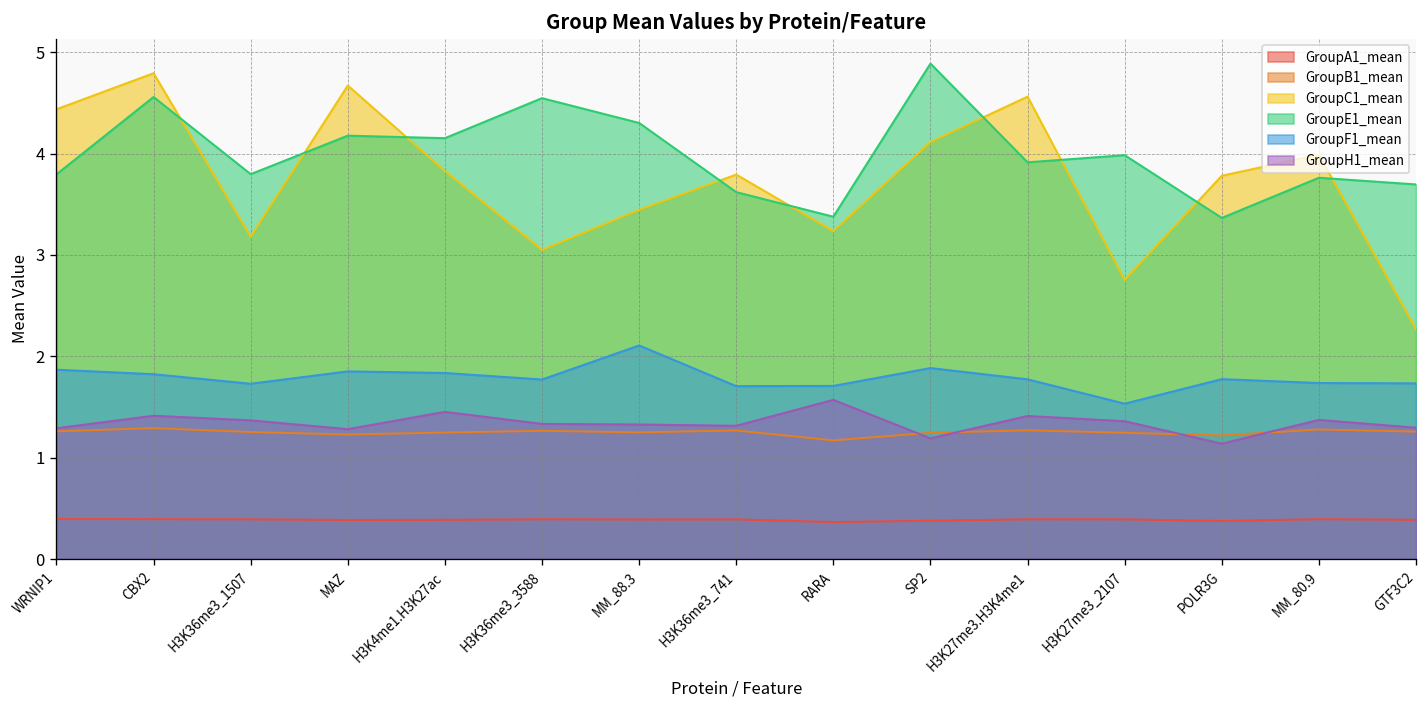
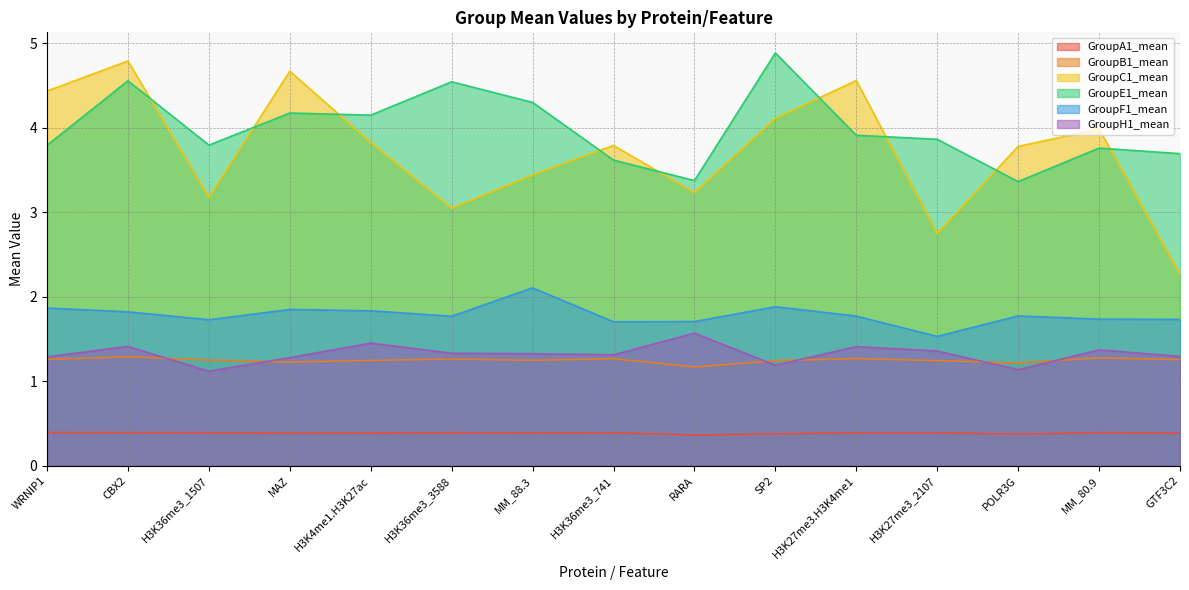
GroupH1_mean, H3K36me3_1507: 1.4 -> 1.1
GroupE1_mean, H3K27me3_2107: 4.0 -> 3.9
